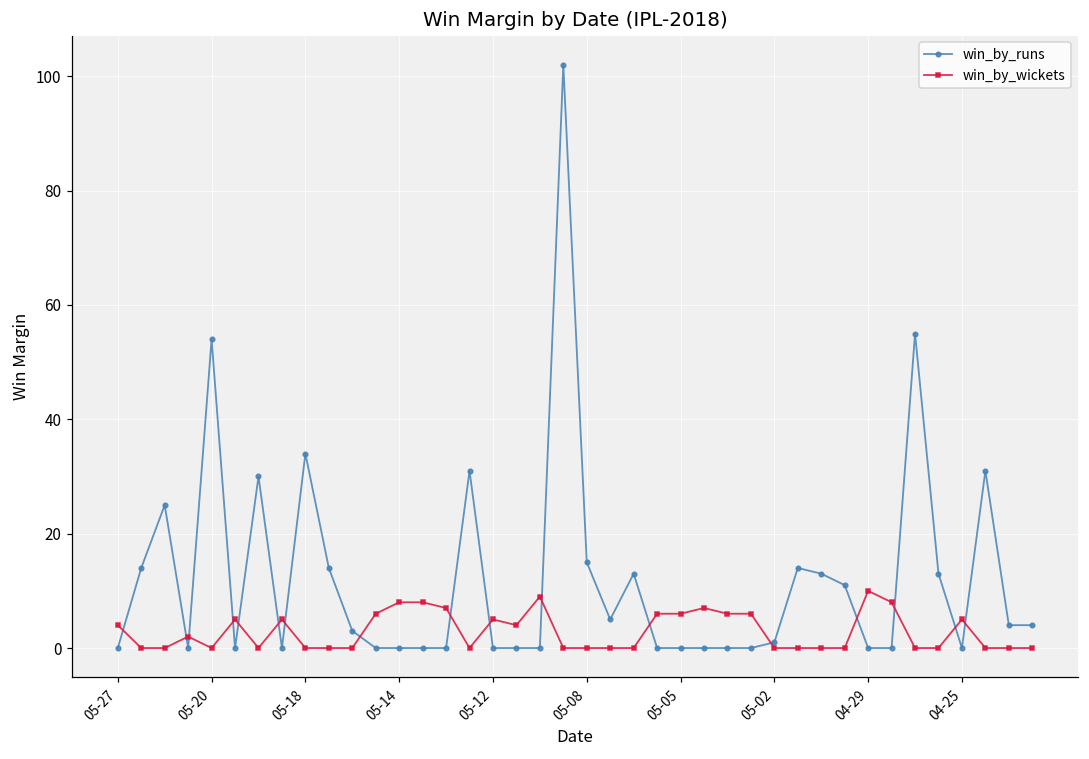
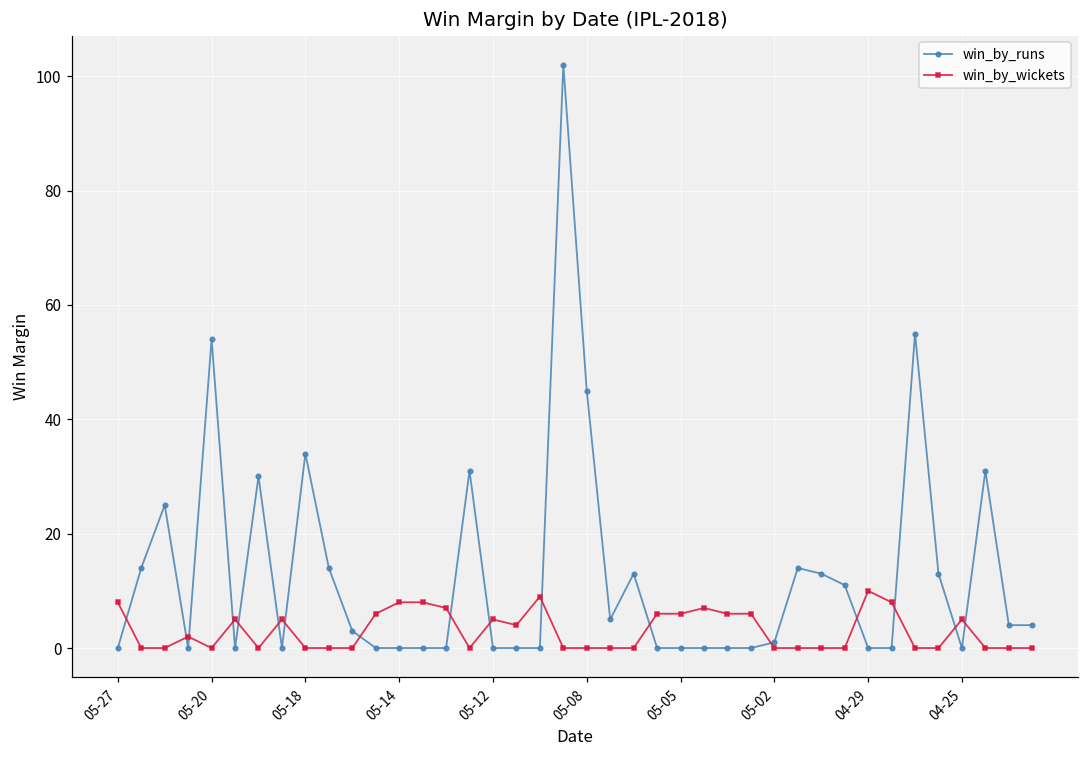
win_by_wickets, 05-27: 4 -> 8
win_by_runs, 05-08: 15 -> 45
